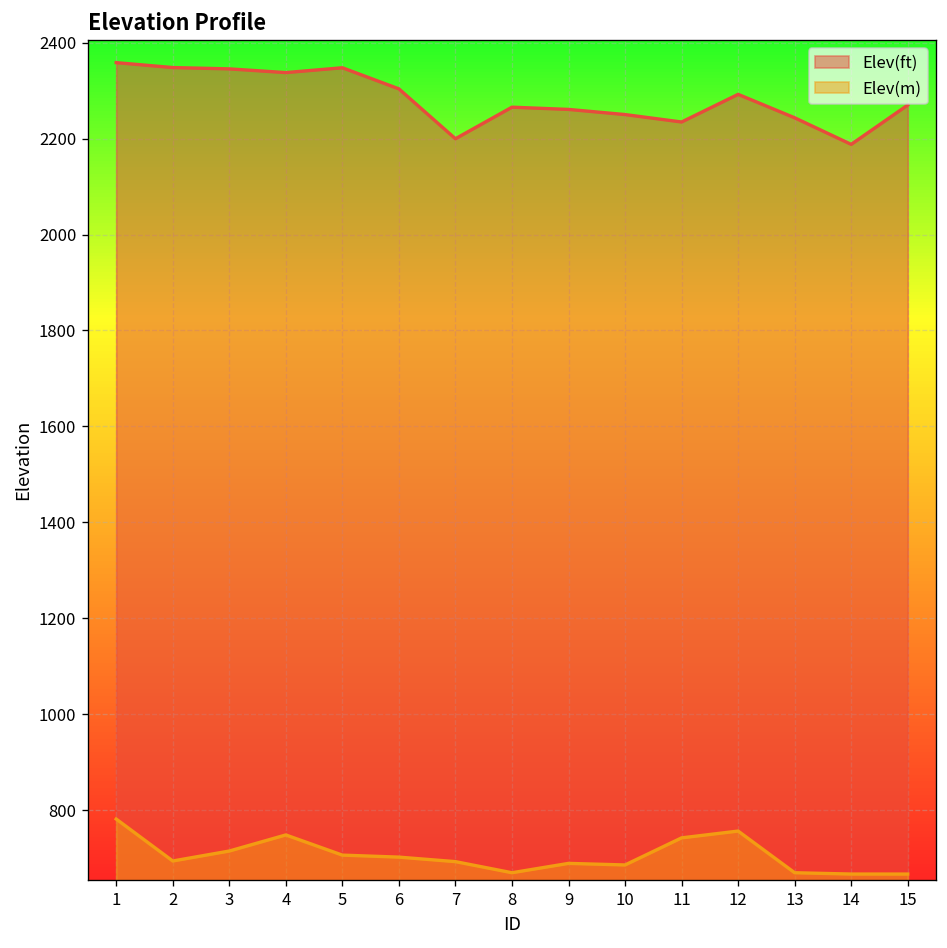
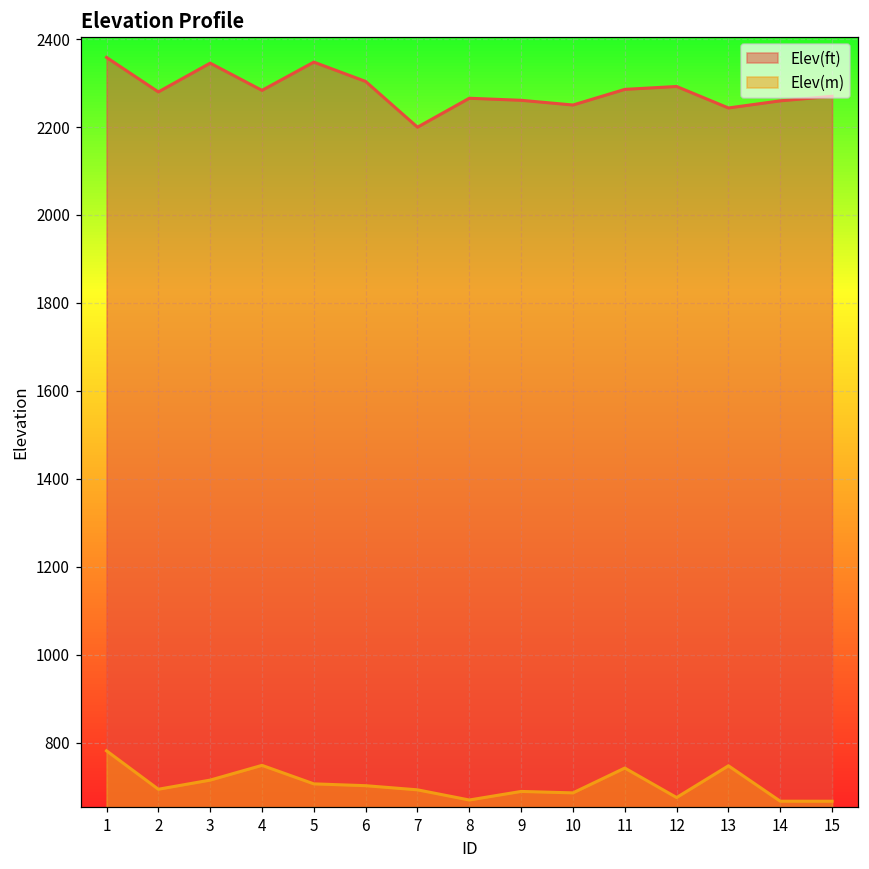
Elev(ft), 2: 2350 -> 2280
Elev(ft), 4: 2340 -> 2280
Elev(ft), 11: 2230 -> 2290
Elev(m), 12: 760 -> 680
Elev(m), 13: 670 -> 750
Elev(ft), 14: 2190 -> 2260
